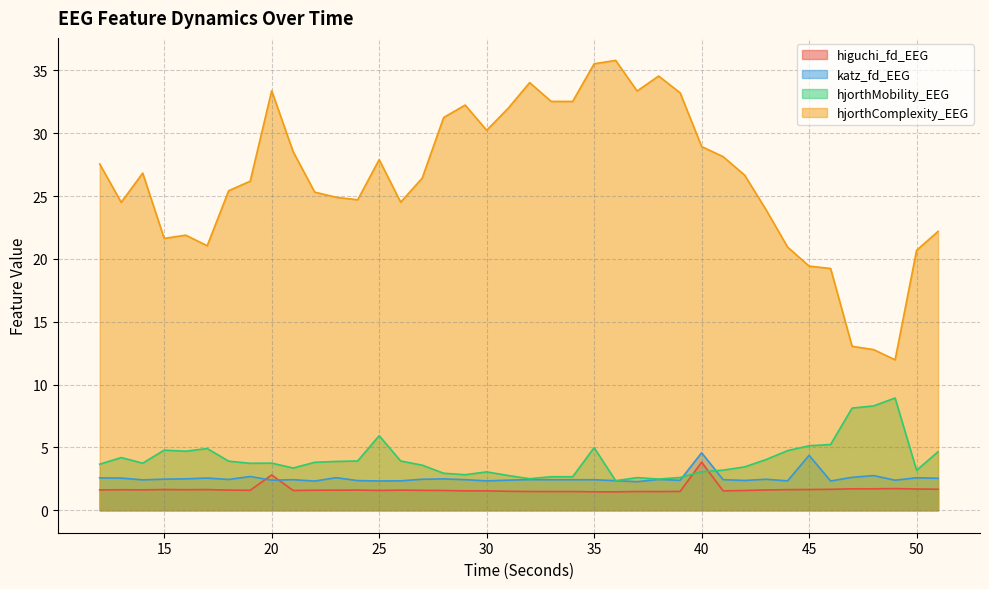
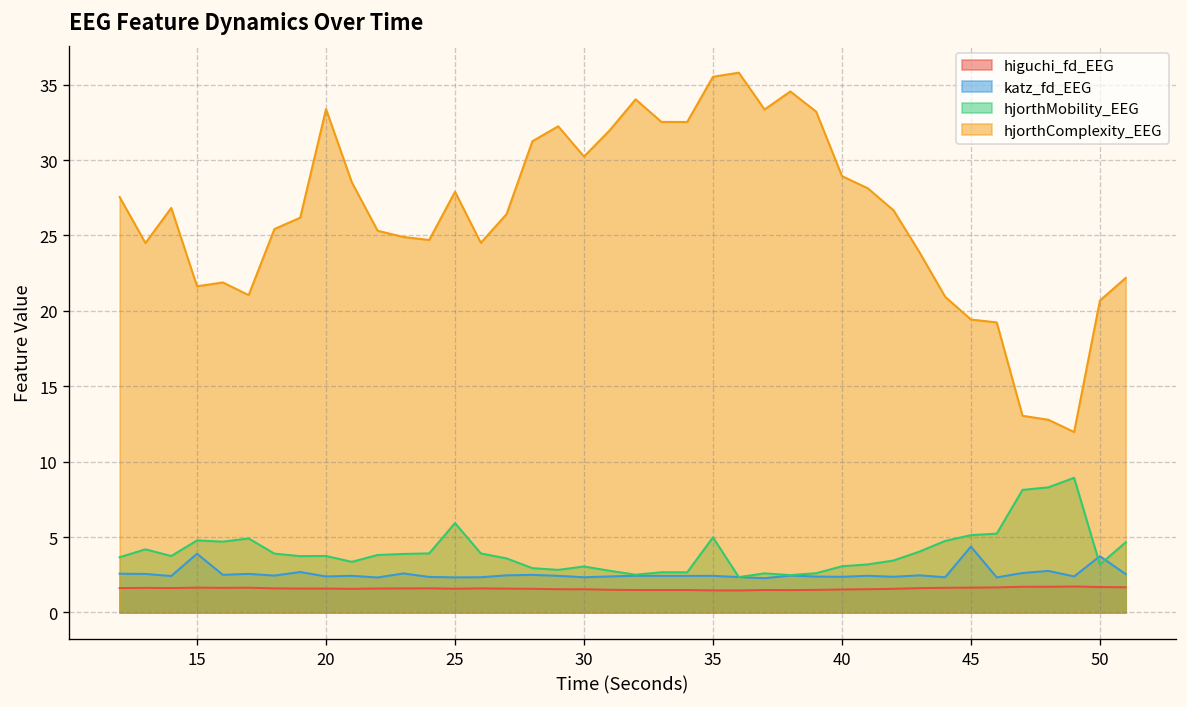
katz_fd_EEG, 15: 2.5 -> 3.9
higuchi_fd_EEG, 20: 2.8 -> 1.6
higuchi_fd_EEG, 40: 3.8 -> 1.5
katz_fd_EEG, 40: 4.6 -> 2.4
katz_fd_EEG, 50: 2.6 -> 3.7
